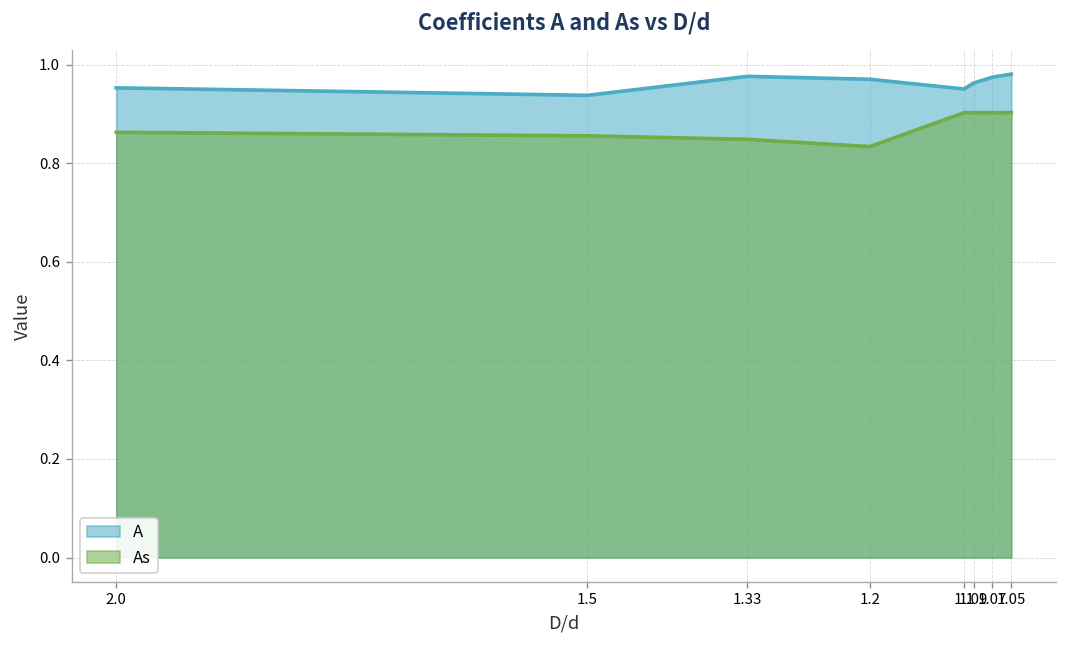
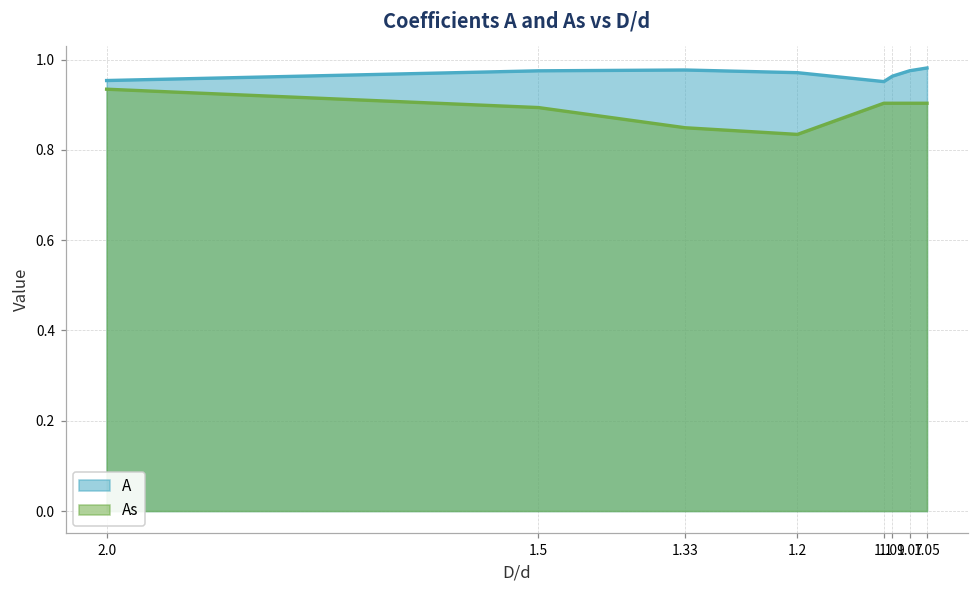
As, 2.0: 0.86 -> 0.93
A, 1.5: 0.94 -> 0.98
As, 1.5: 0.86 -> 0.89
